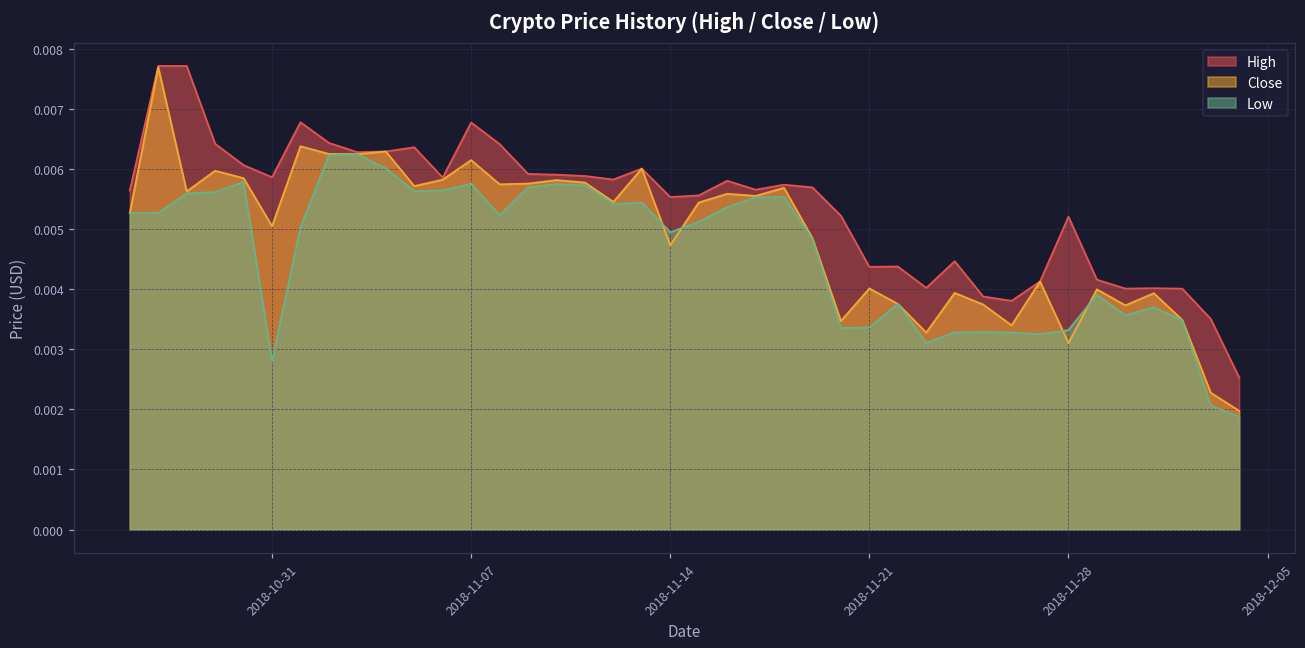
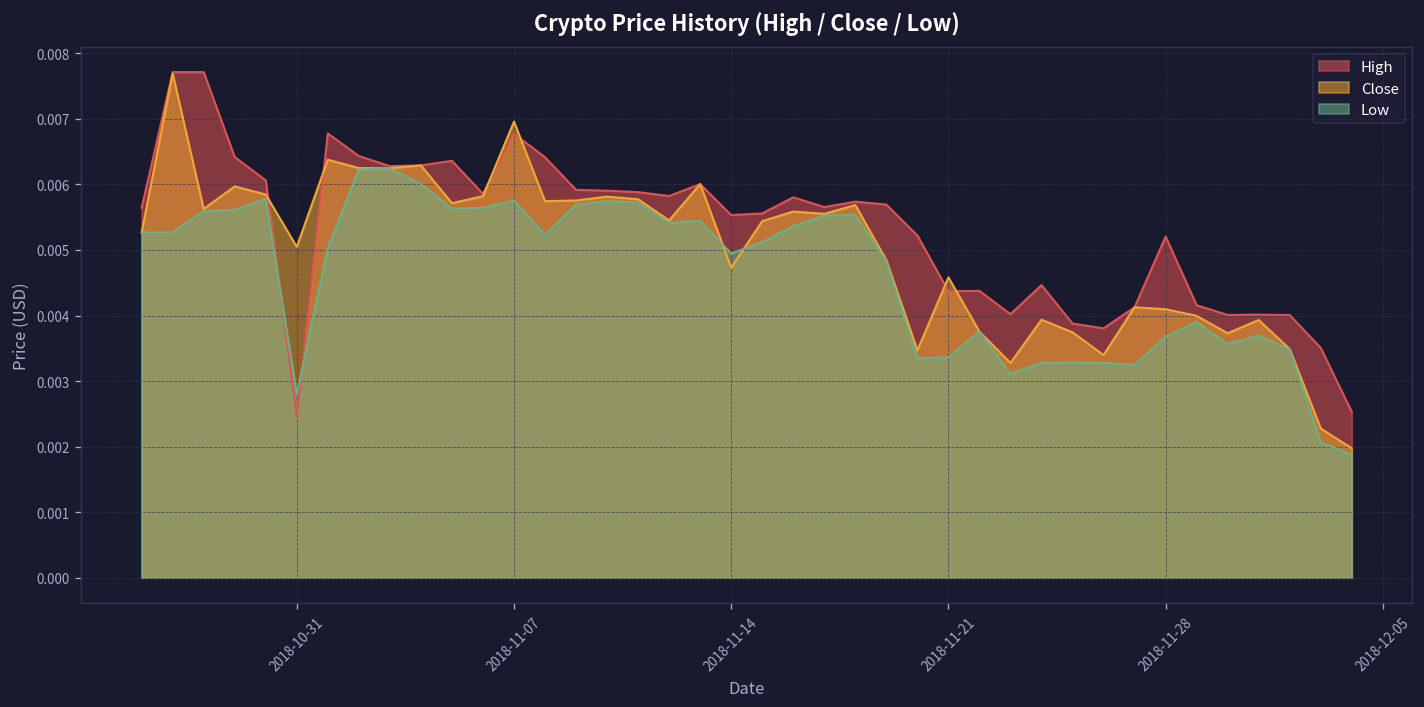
High, 2018-10-31: 0.0059 -> 0.0025
Close, 2018-11-07: 0.0061 -> 0.0070
Close, 2018-11-21: 0.0040 -> 0.0046
Close, 2018-11-28: 0.0031 -> 0.0041
Low, 2018-11-28: 0.0033 -> 0.0037
